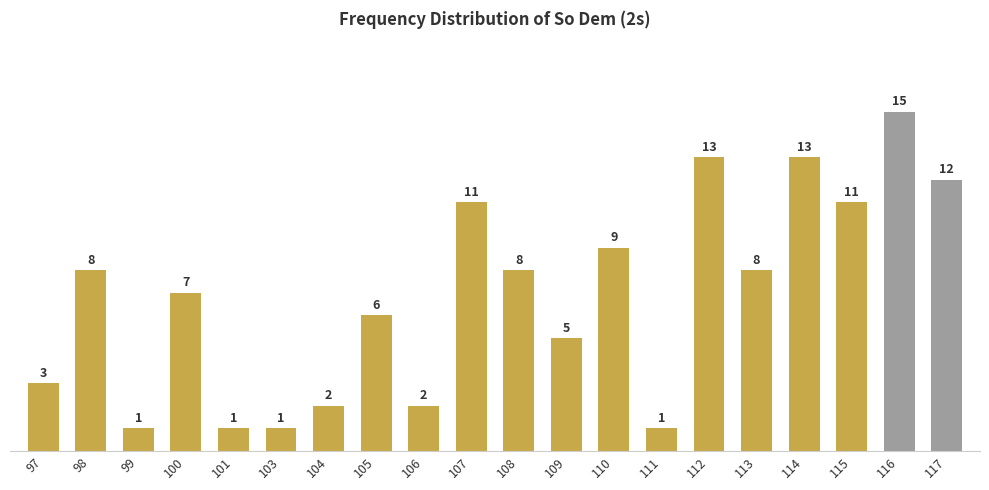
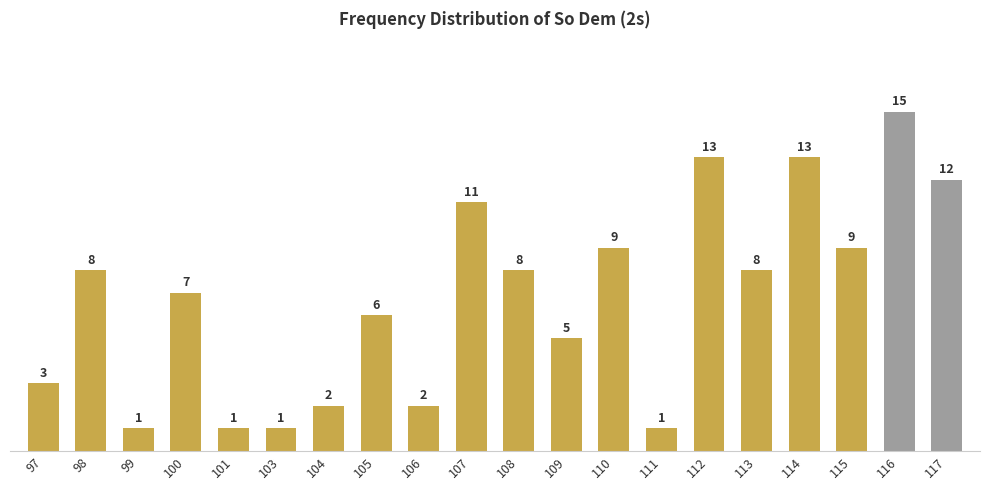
115: 11 -> 9
